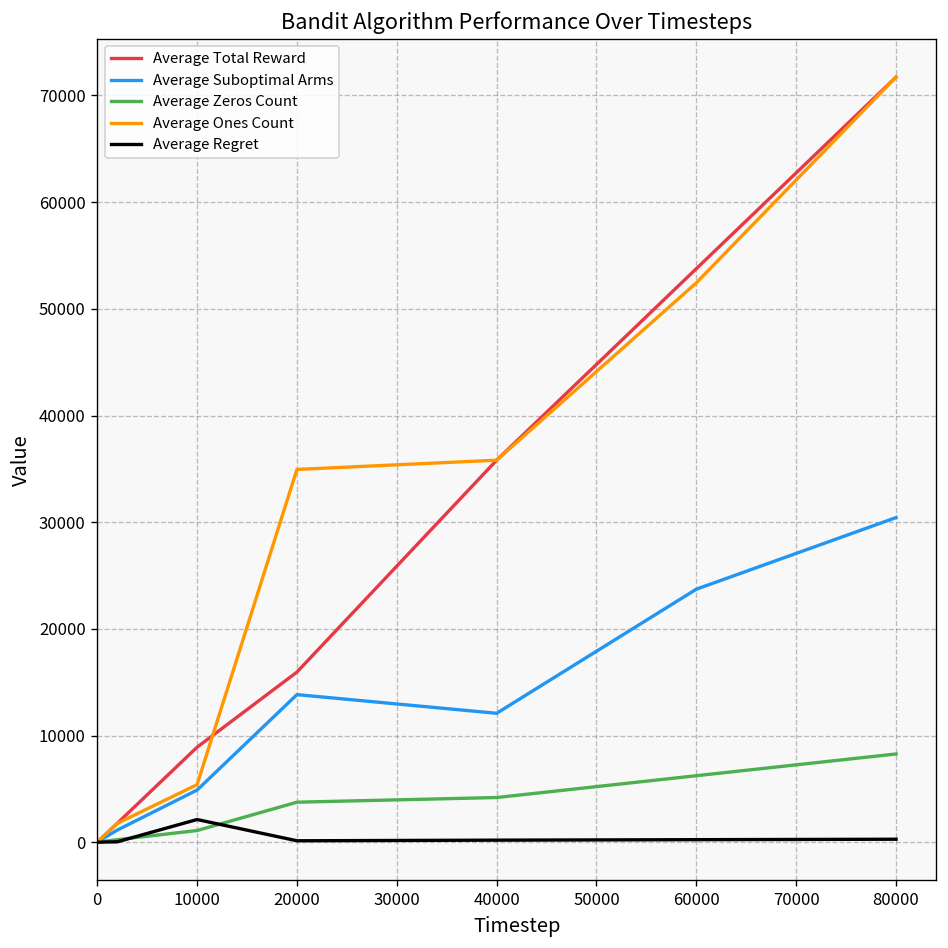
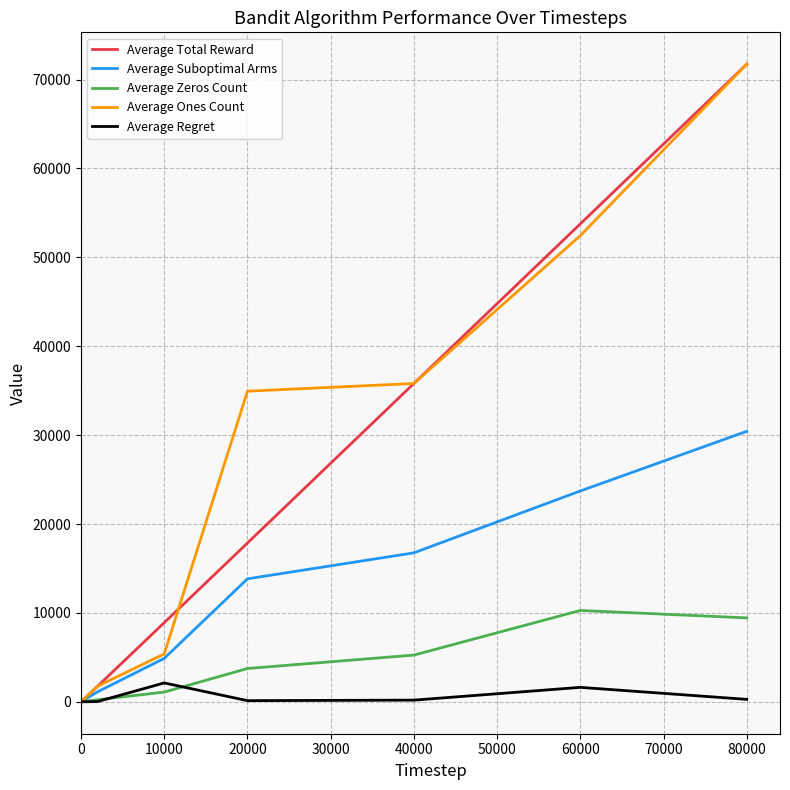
Average Total Reward, 20000: 16000 -> 18000
Average Suboptimal Arms, 40000: 12000 -> 17000
Average Zeros Count, 40000: 4000 -> 5000
Average Zeros Count, 60000: 6000 -> 10000
Average Regret, 60000: 0 -> 2000
Average Zeros Count, 80000: 8000 -> 9000
